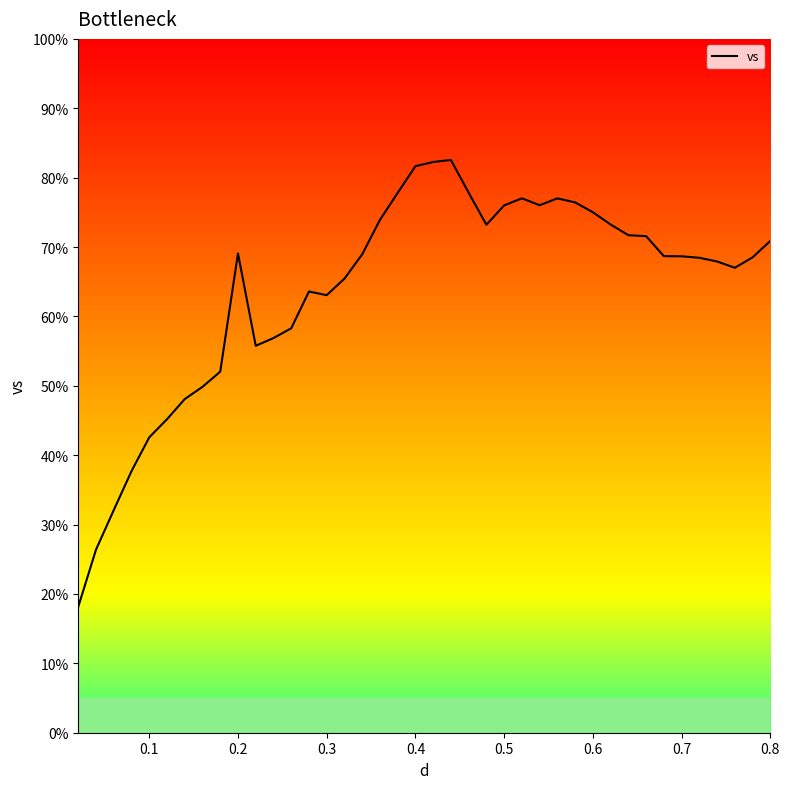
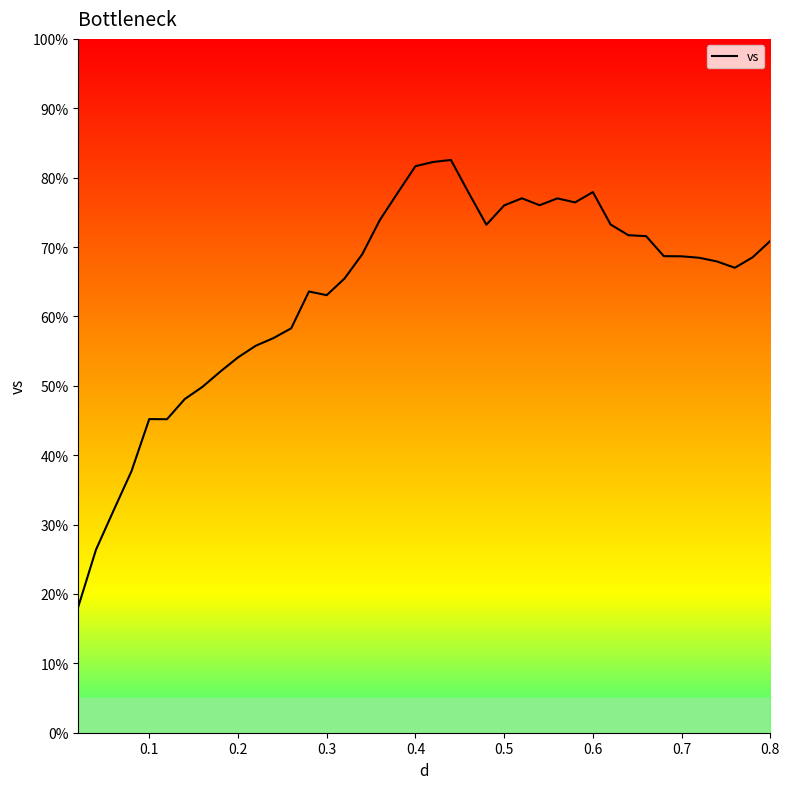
0.1: 43% -> 45%
0.2: 69% -> 54%
0.6: 75% -> 78%
